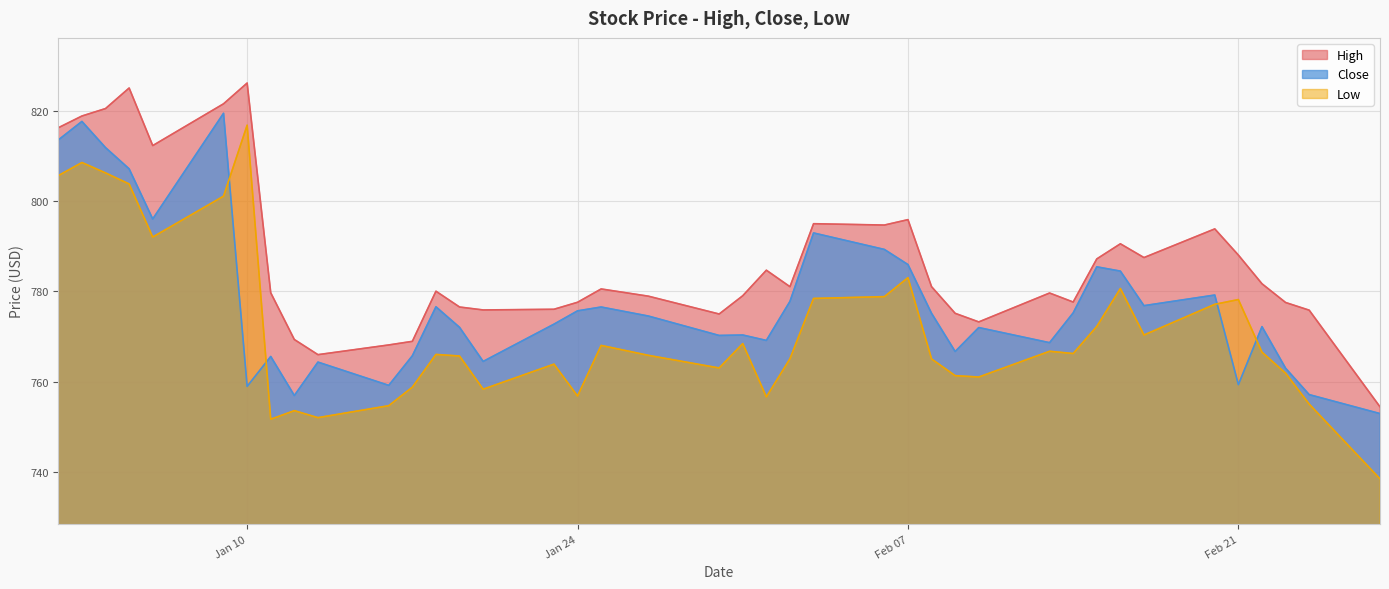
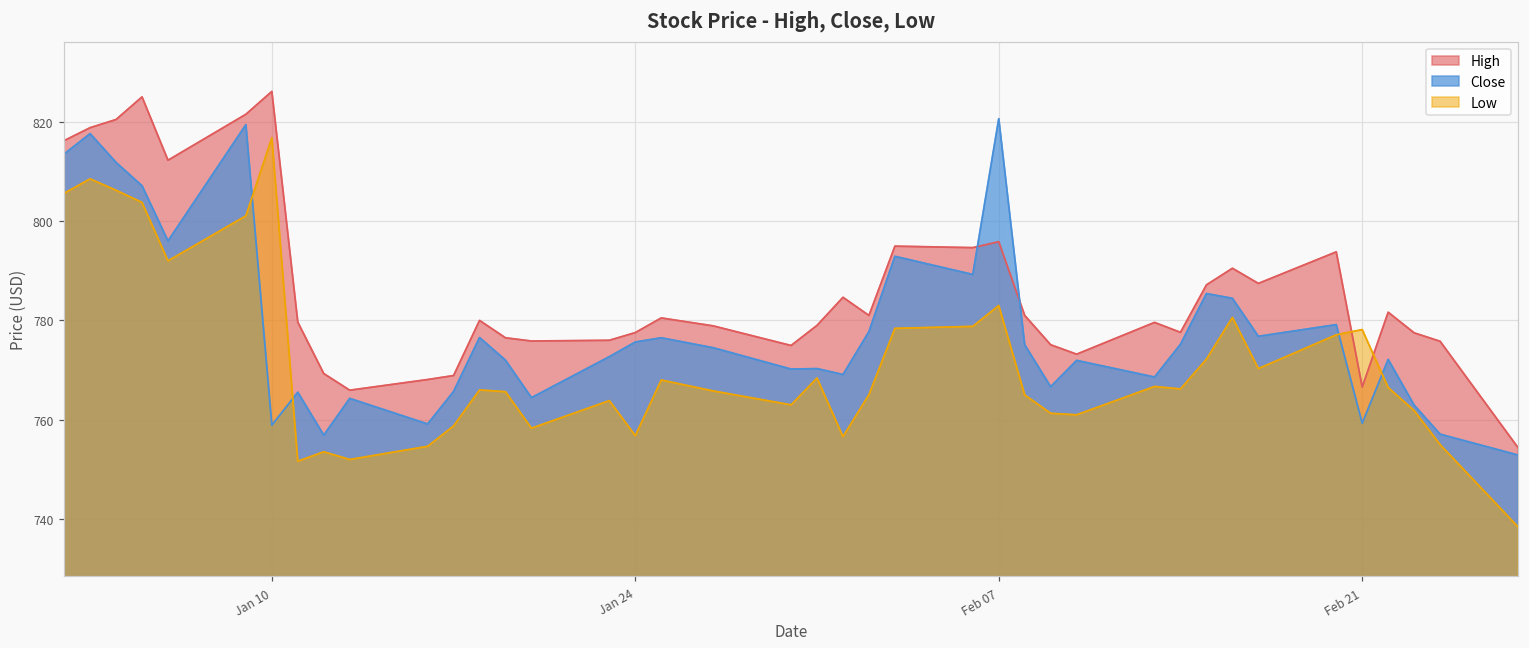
Close, Feb 07: 786 -> 821
High, Feb 21: 788 -> 767
